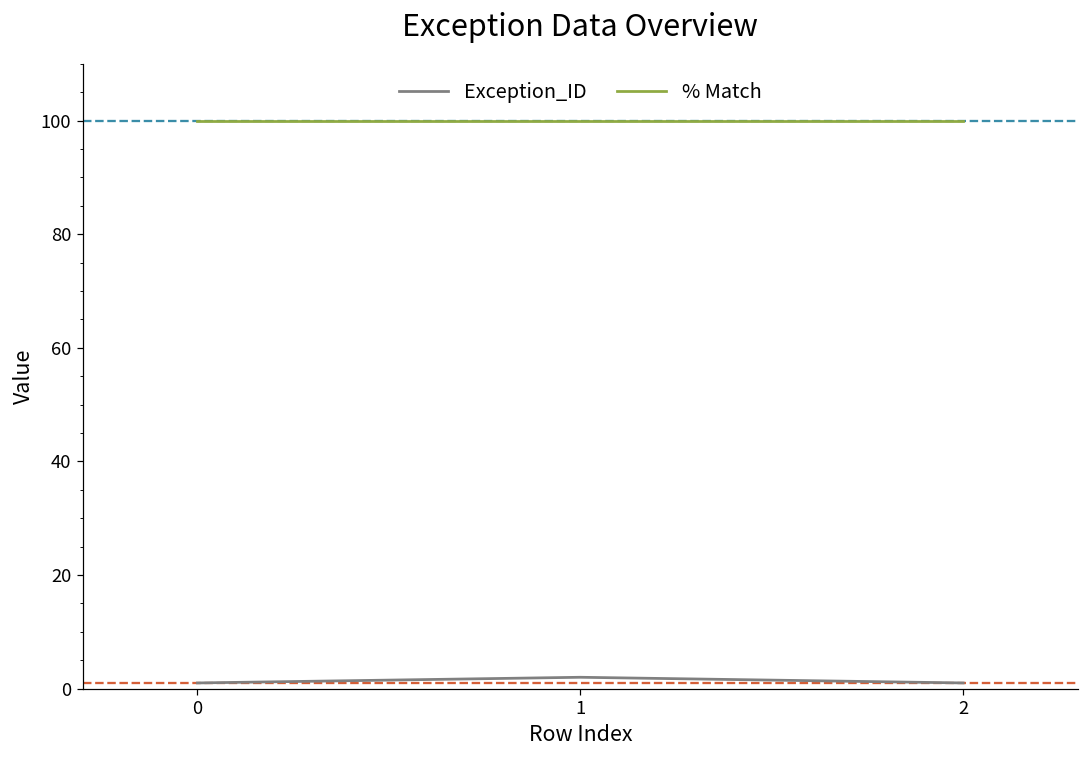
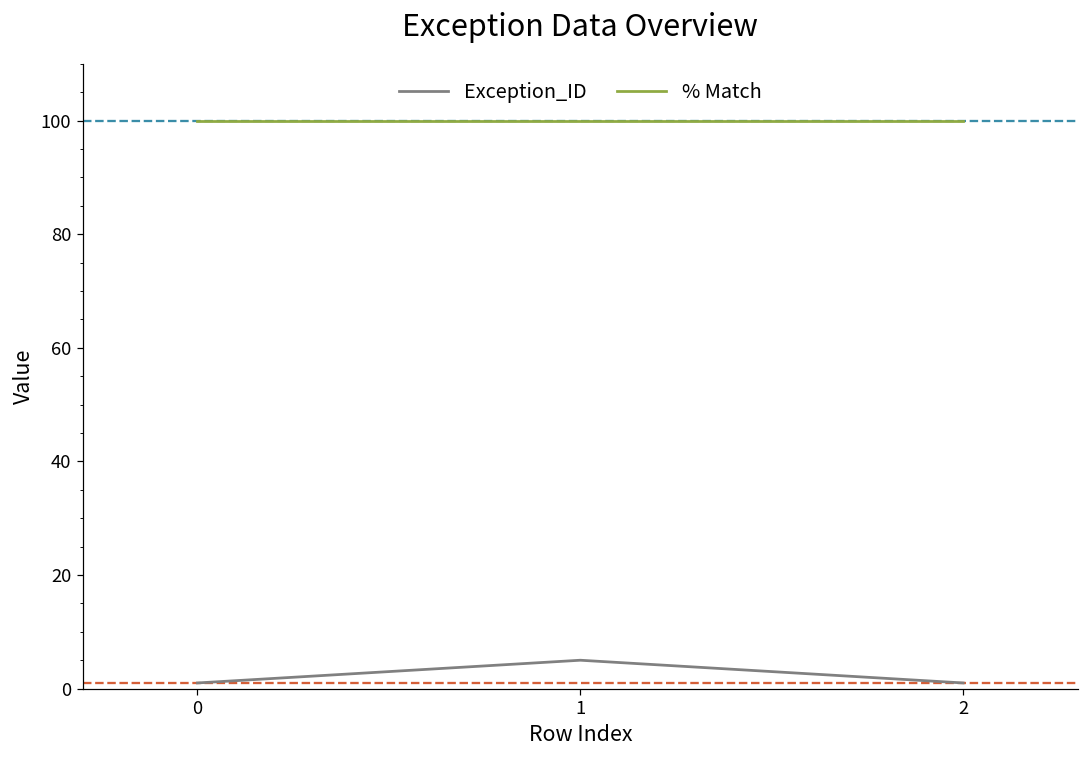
Exception_ID, 1: 2 -> 5
